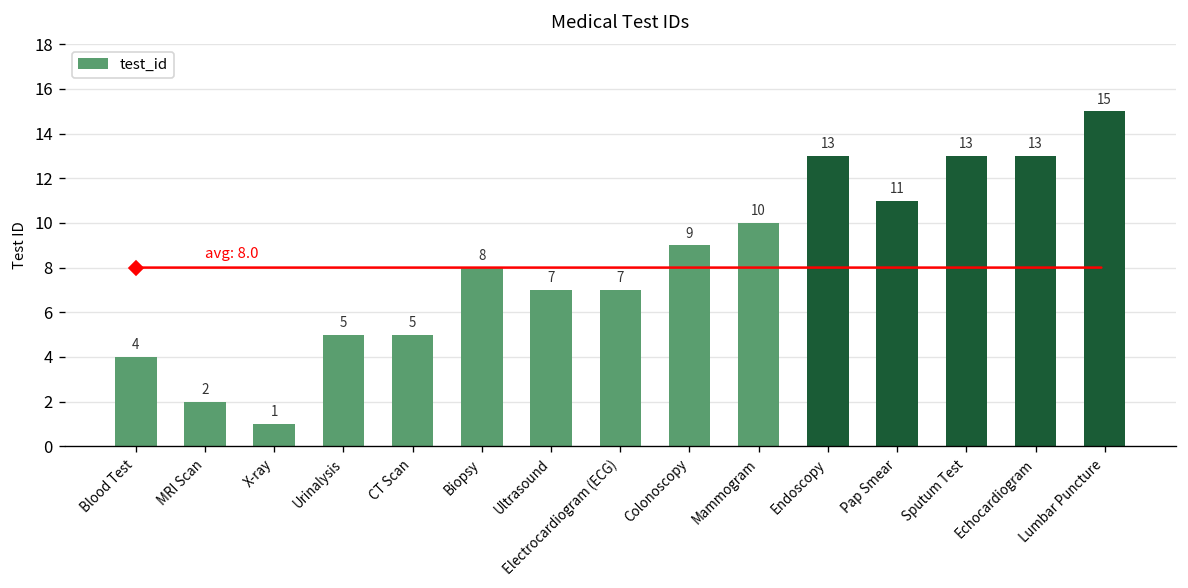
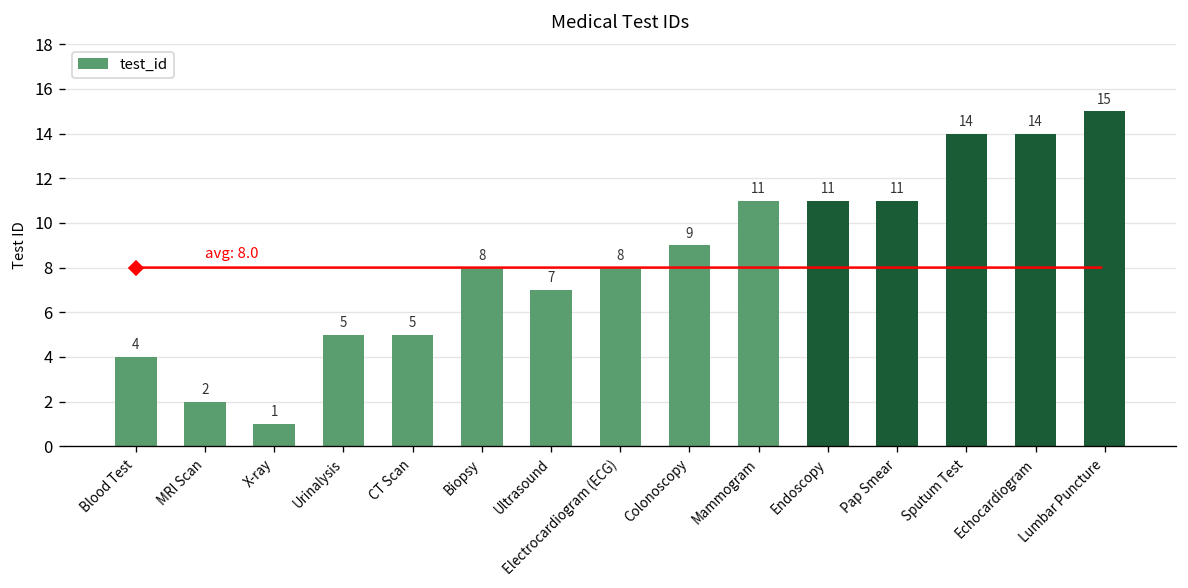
test_id, Electrocardiogram (ECG): 7 -> 8
test_id, Mammogram: 10 -> 11
test_id, Endoscopy: 13 -> 11
test_id, Sputum Test: 13 -> 14
test_id, Echocardiogram: 13 -> 14
